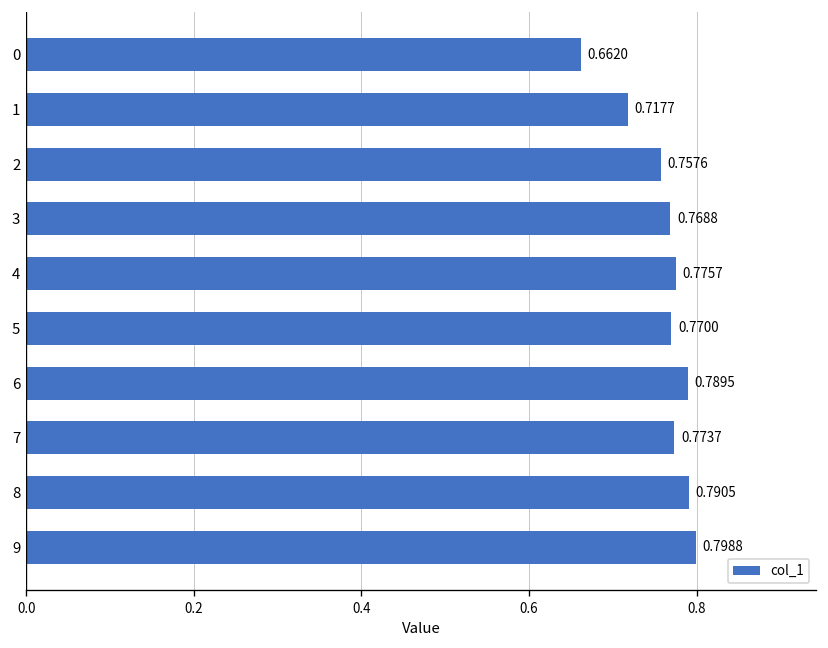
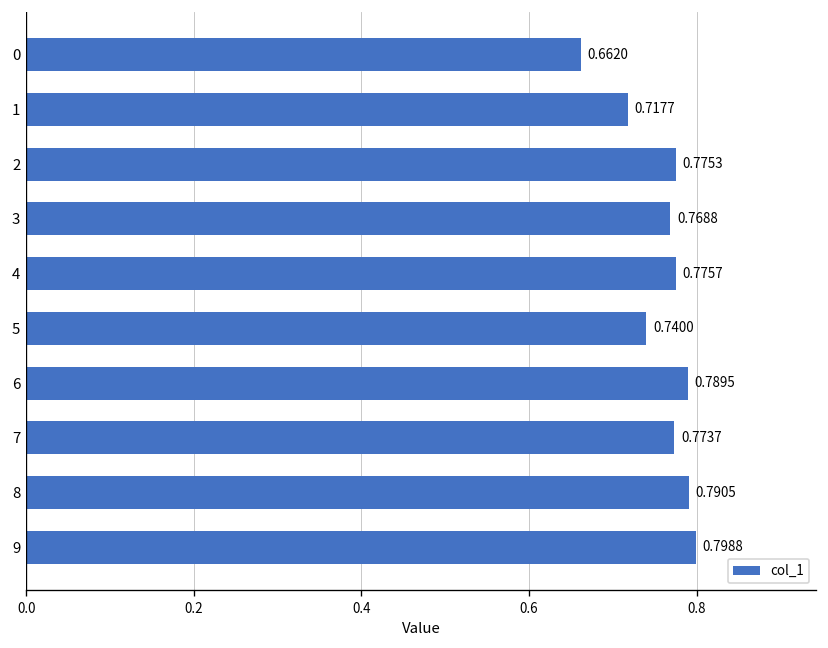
2: 0.7576 -> 0.7753
5: 0.7700 -> 0.7400
